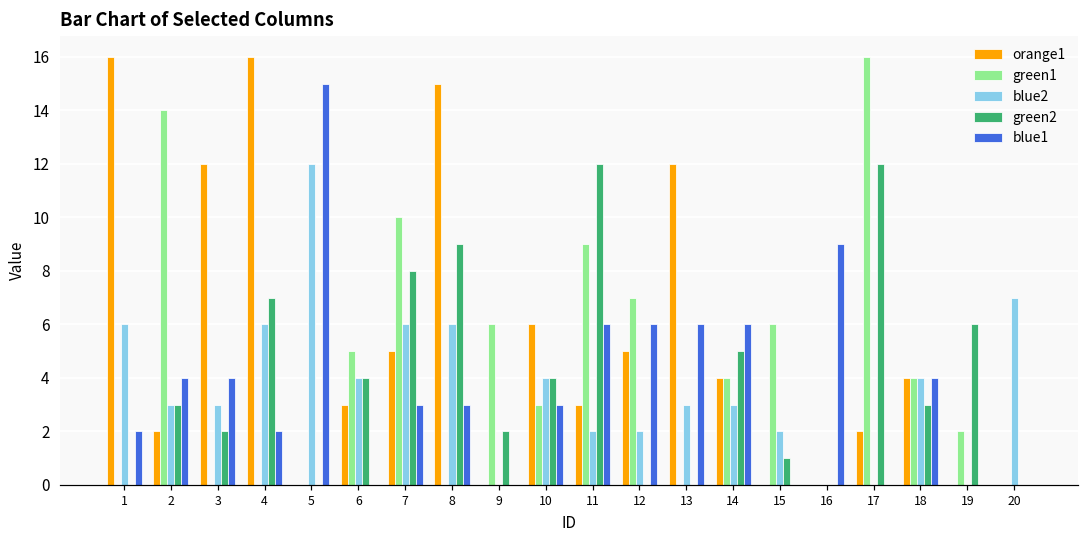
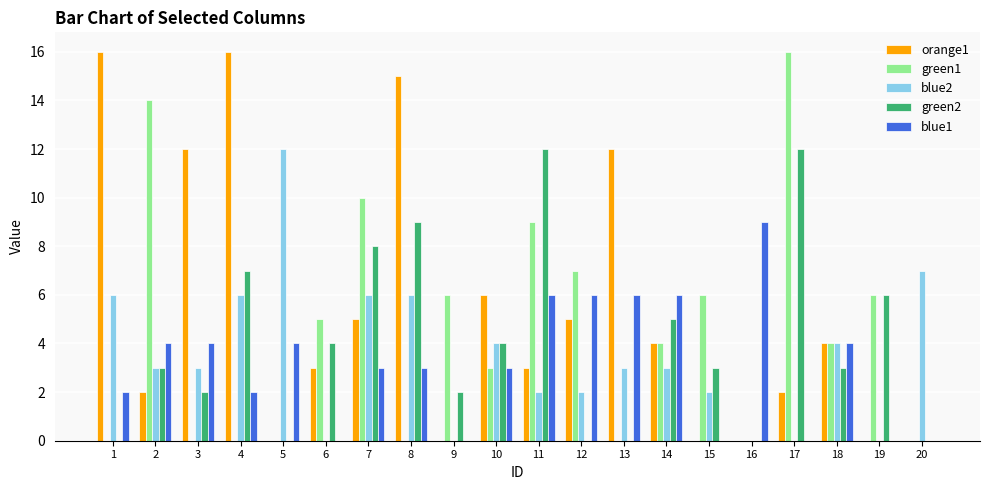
blue1, 5: 15 -> 4
blue2, 6: 4 -> 0
green2, 15: 1 -> 3
green1, 19: 2 -> 6
